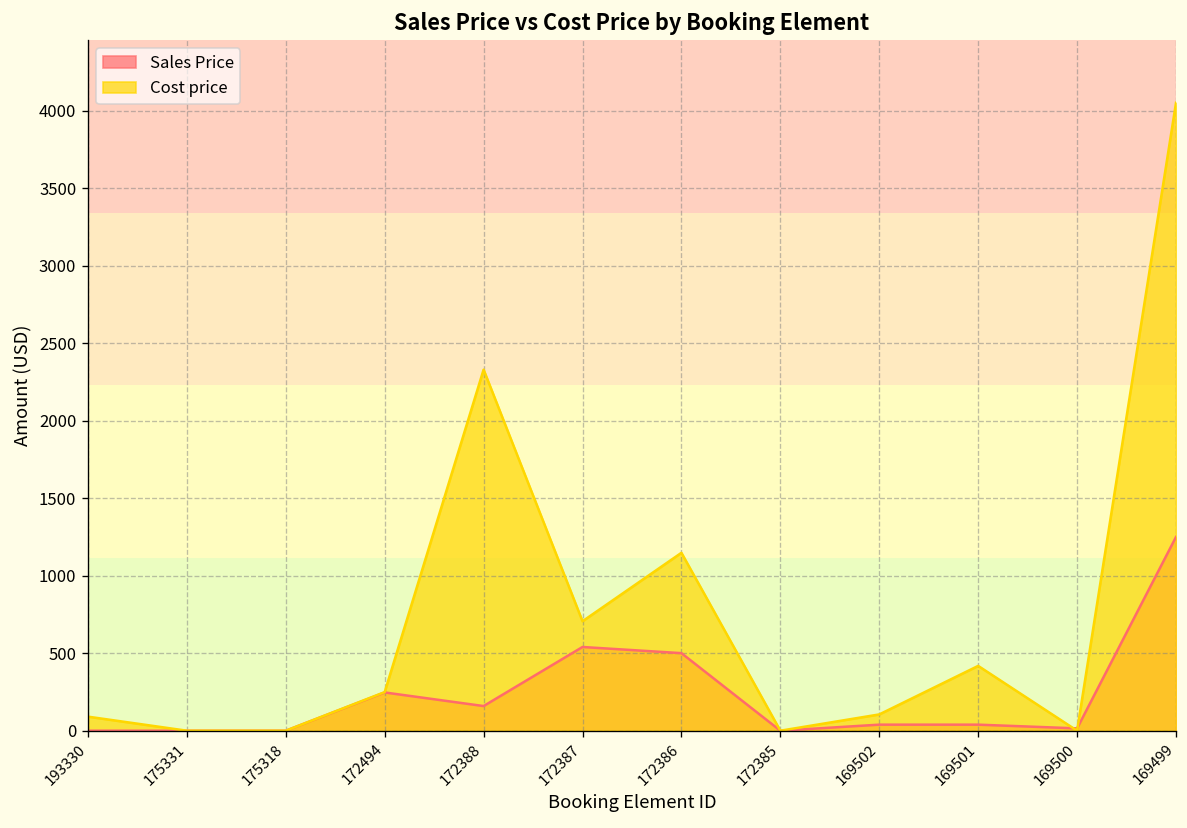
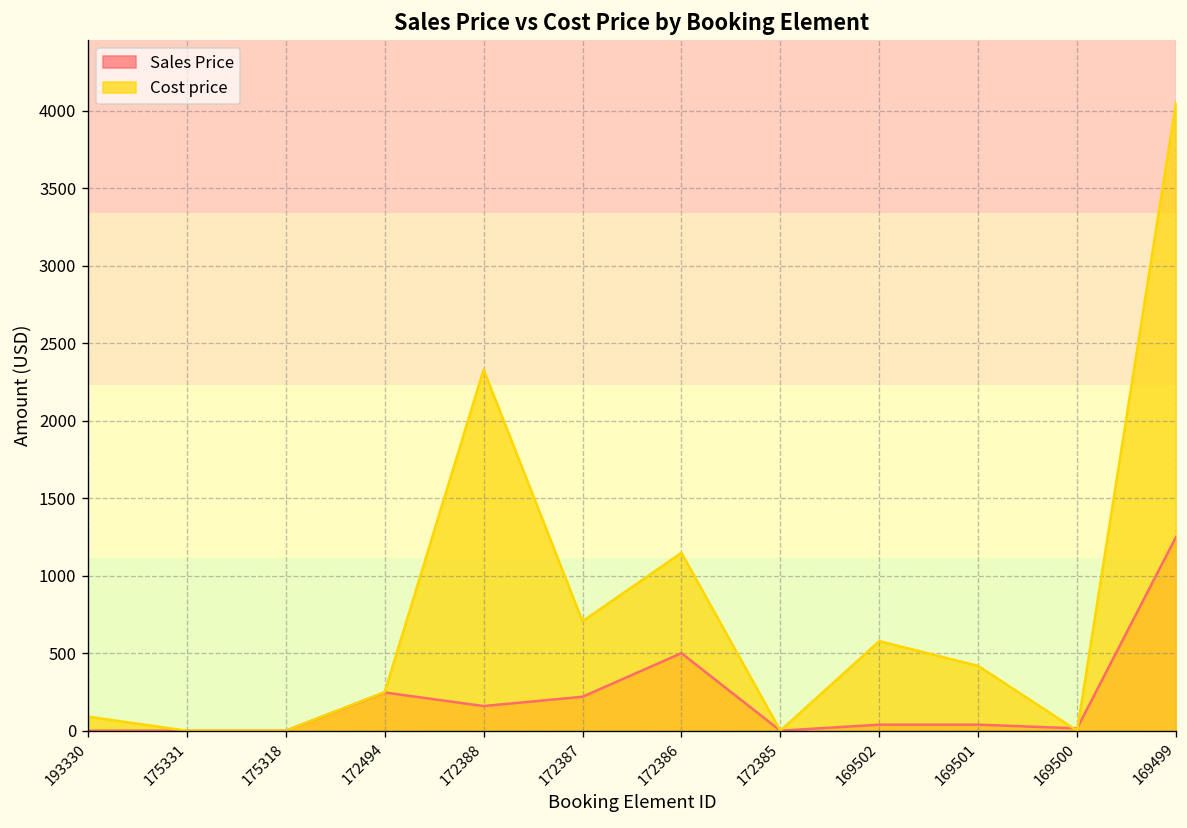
Sales Price, 172387: 540 -> 220
Cost price, 169502: 110 -> 580
